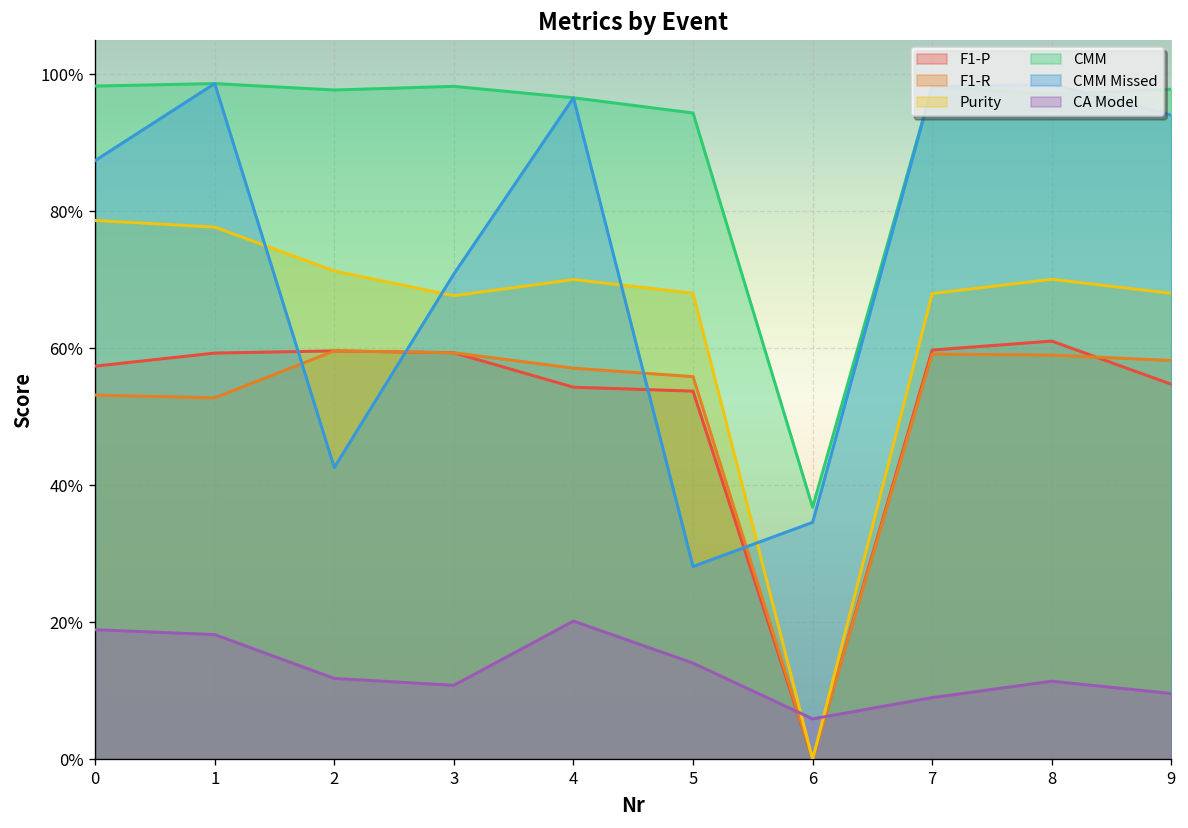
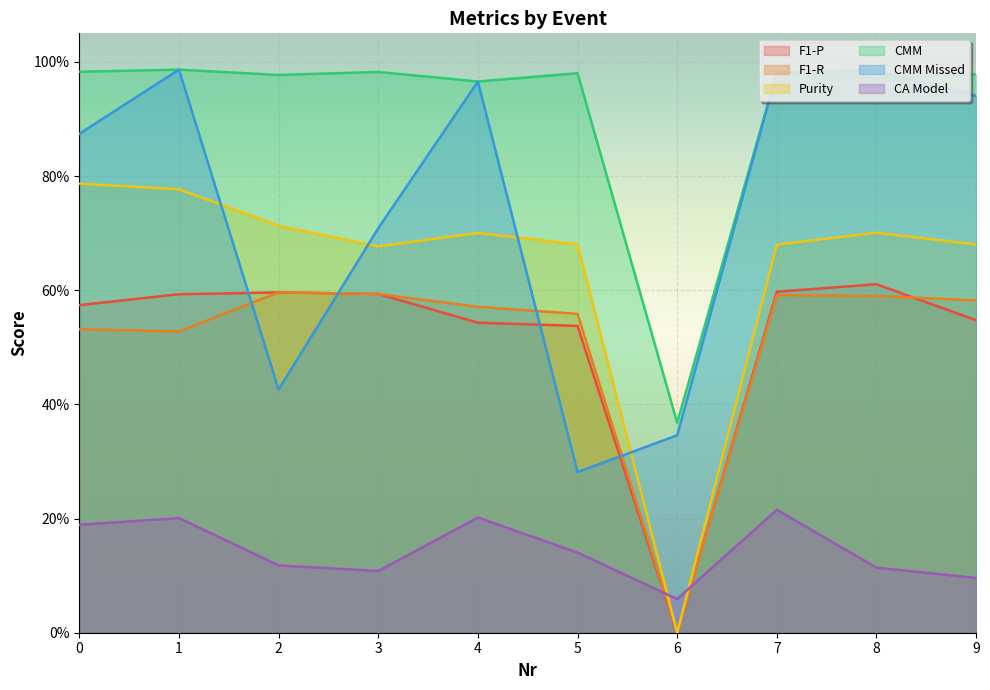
CA Model, 1: 18% -> 20%
CMM, 5: 94% -> 98%
CA Model, 7: 9% -> 22%
